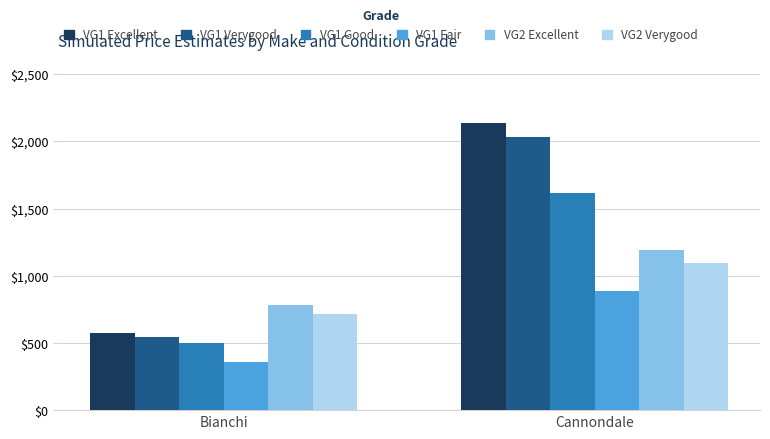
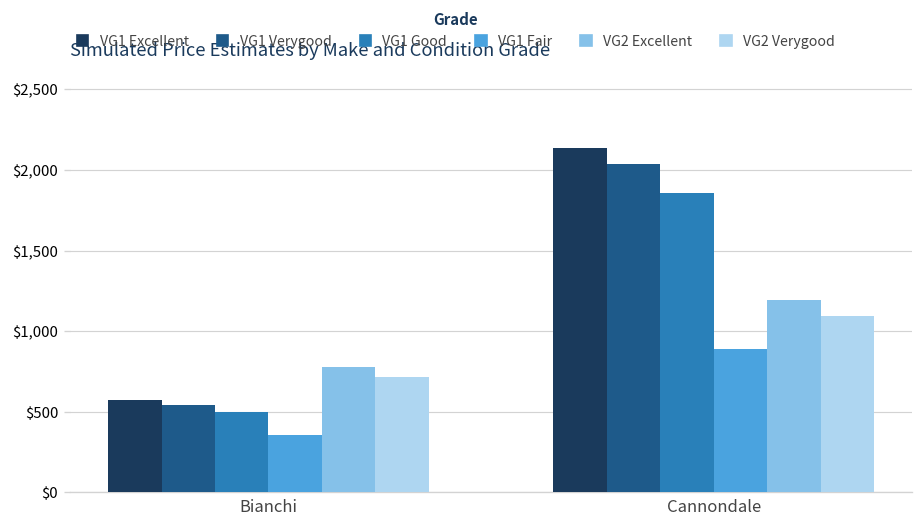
VG1 Good, Cannondale: $1,620 -> $1,860
